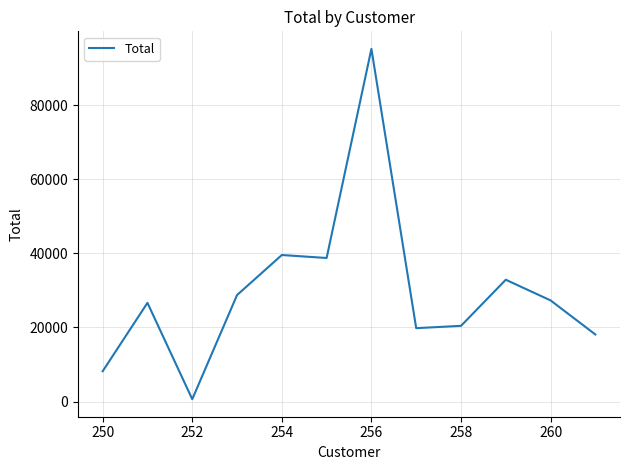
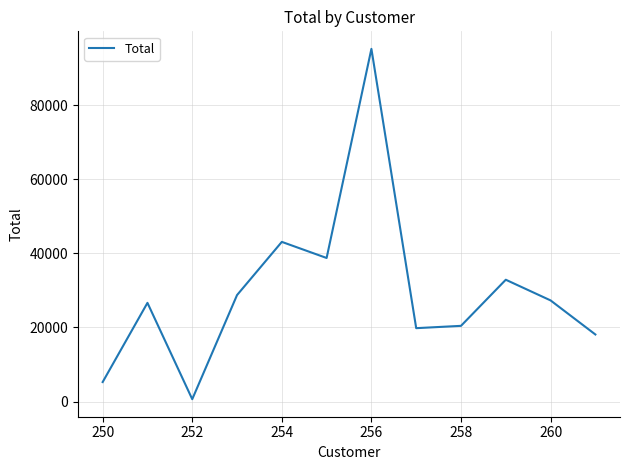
250: 8000 -> 5000
254: 40000 -> 43000
